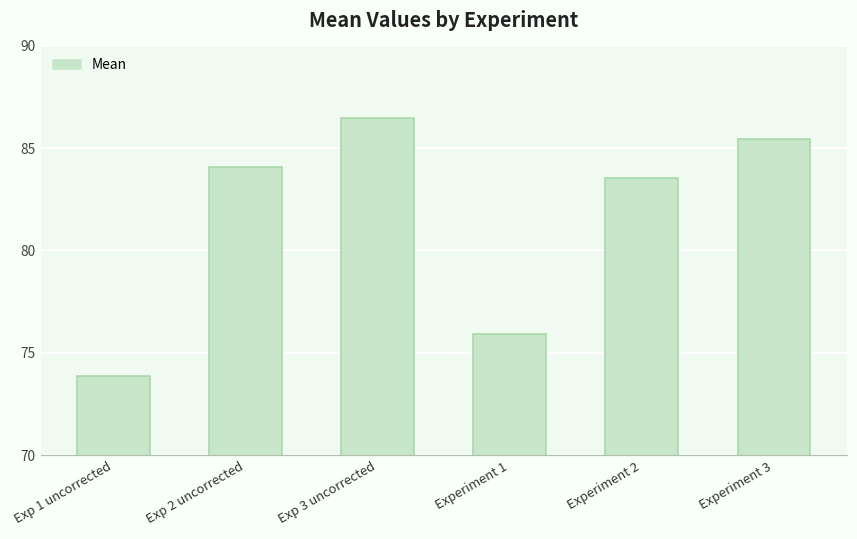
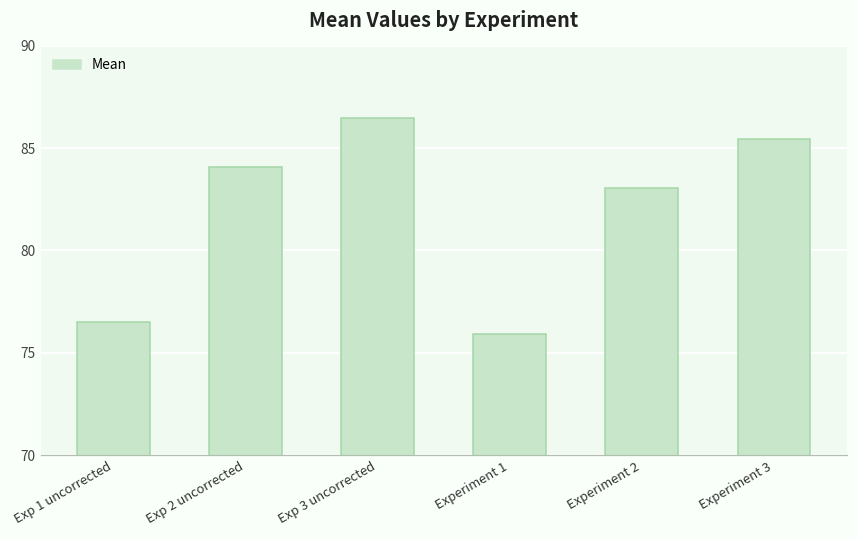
Exp 1 uncorrected: 73.9 -> 76.5
Experiment 2: 83.5 -> 83.1
